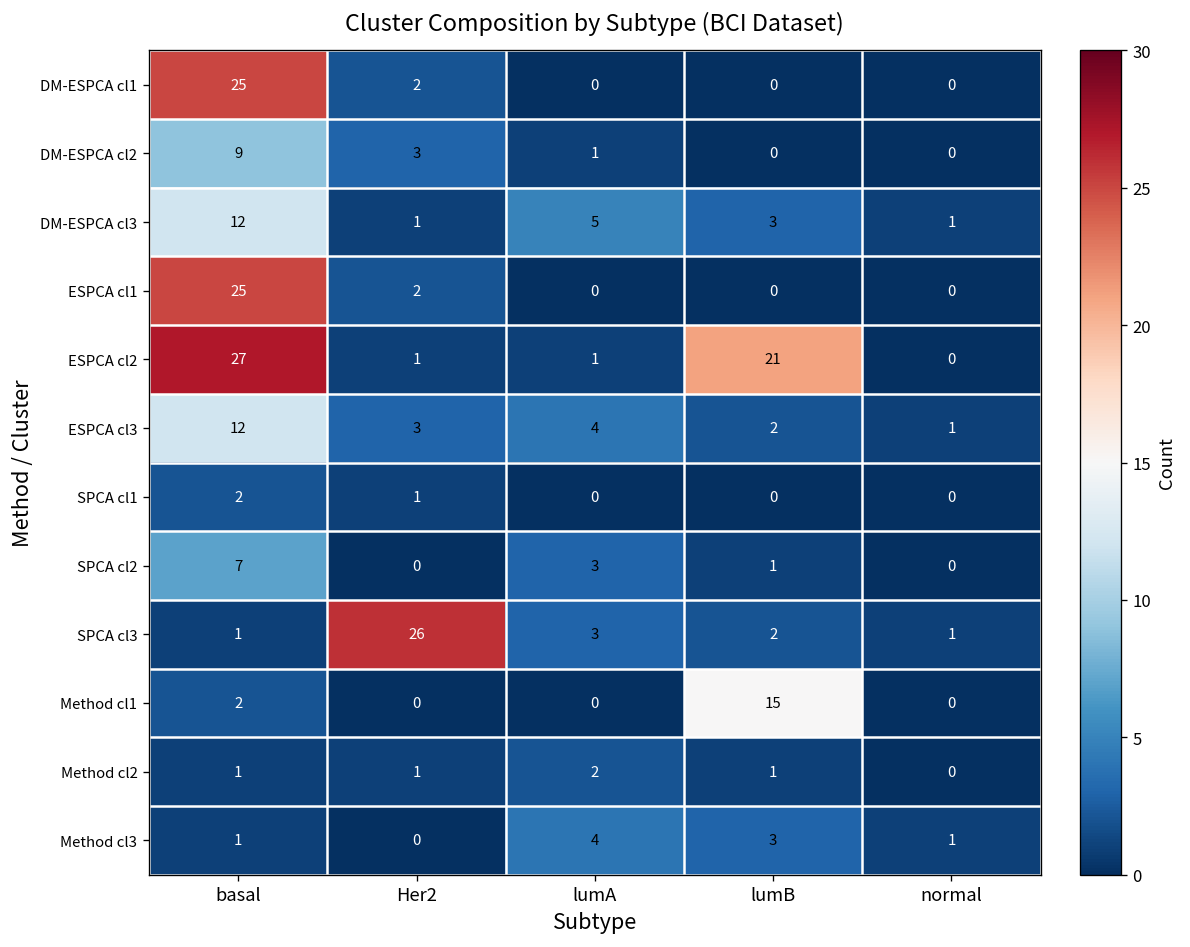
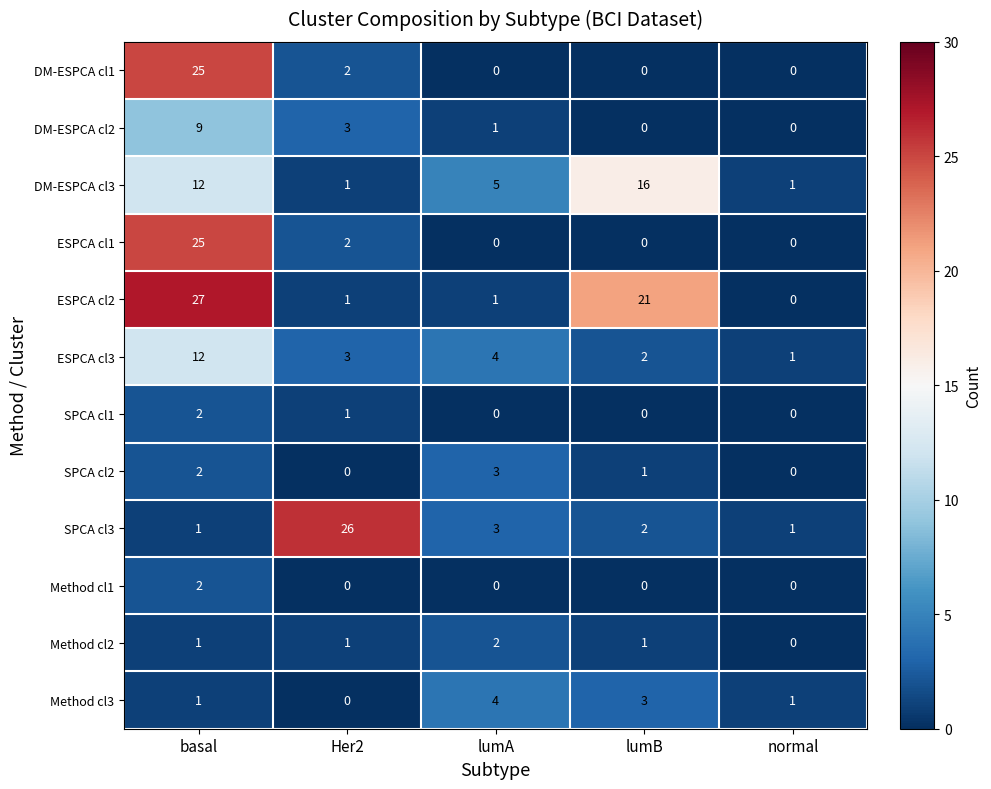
DM-ESPCA cl3, lumB: 3 -> 16
SPCA cl2, basal: 7 -> 2
Method cl1, lumB: 15 -> 0
